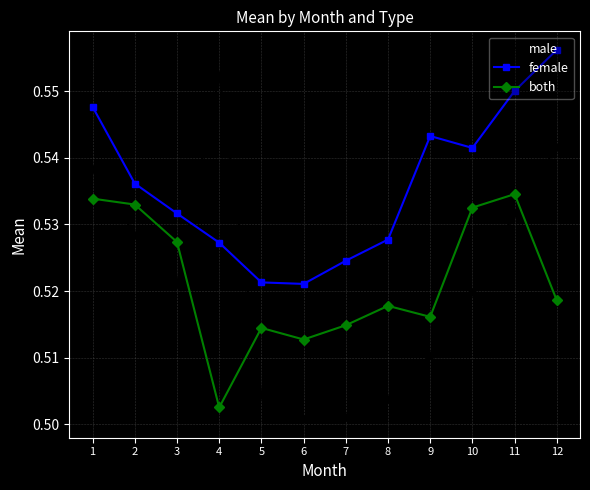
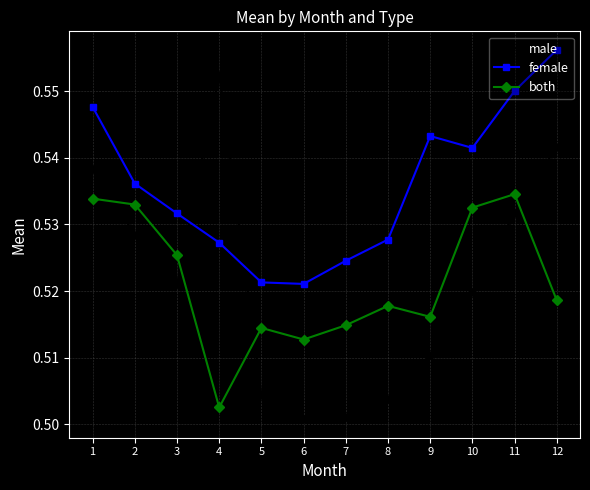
both, 3: 0.527 -> 0.525
